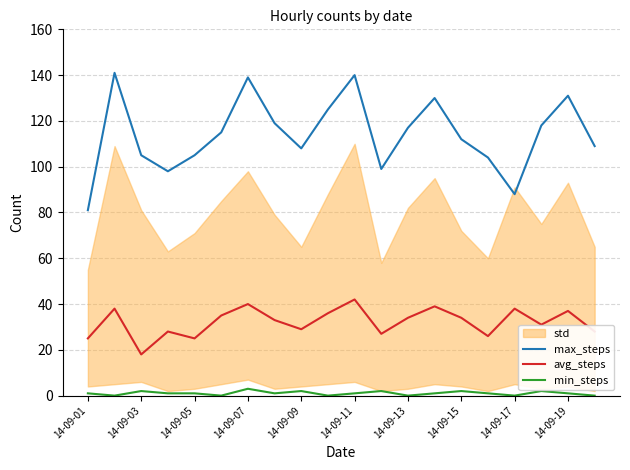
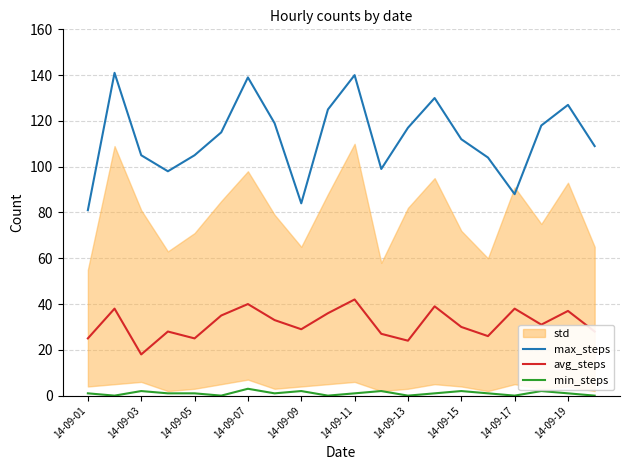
max_steps, 14-09-09: 108 -> 84
avg_steps, 14-09-13: 34 -> 24
avg_steps, 14-09-15: 34 -> 30
max_steps, 14-09-19: 131 -> 127
